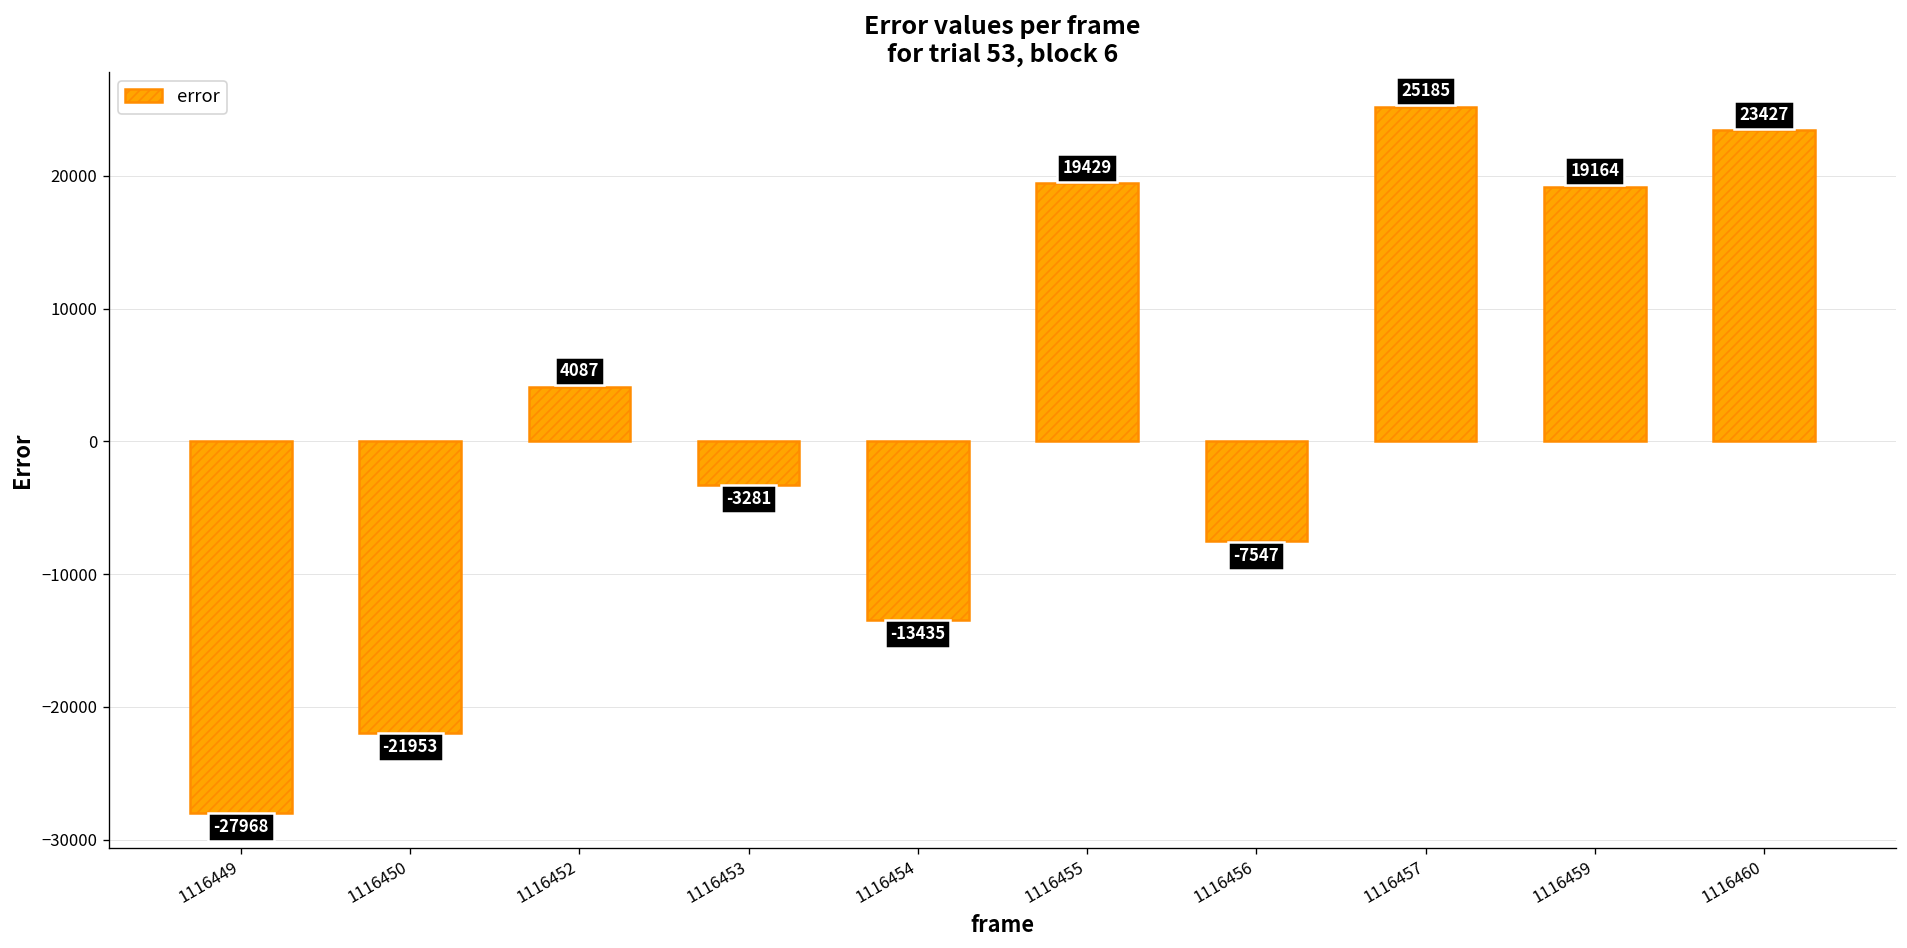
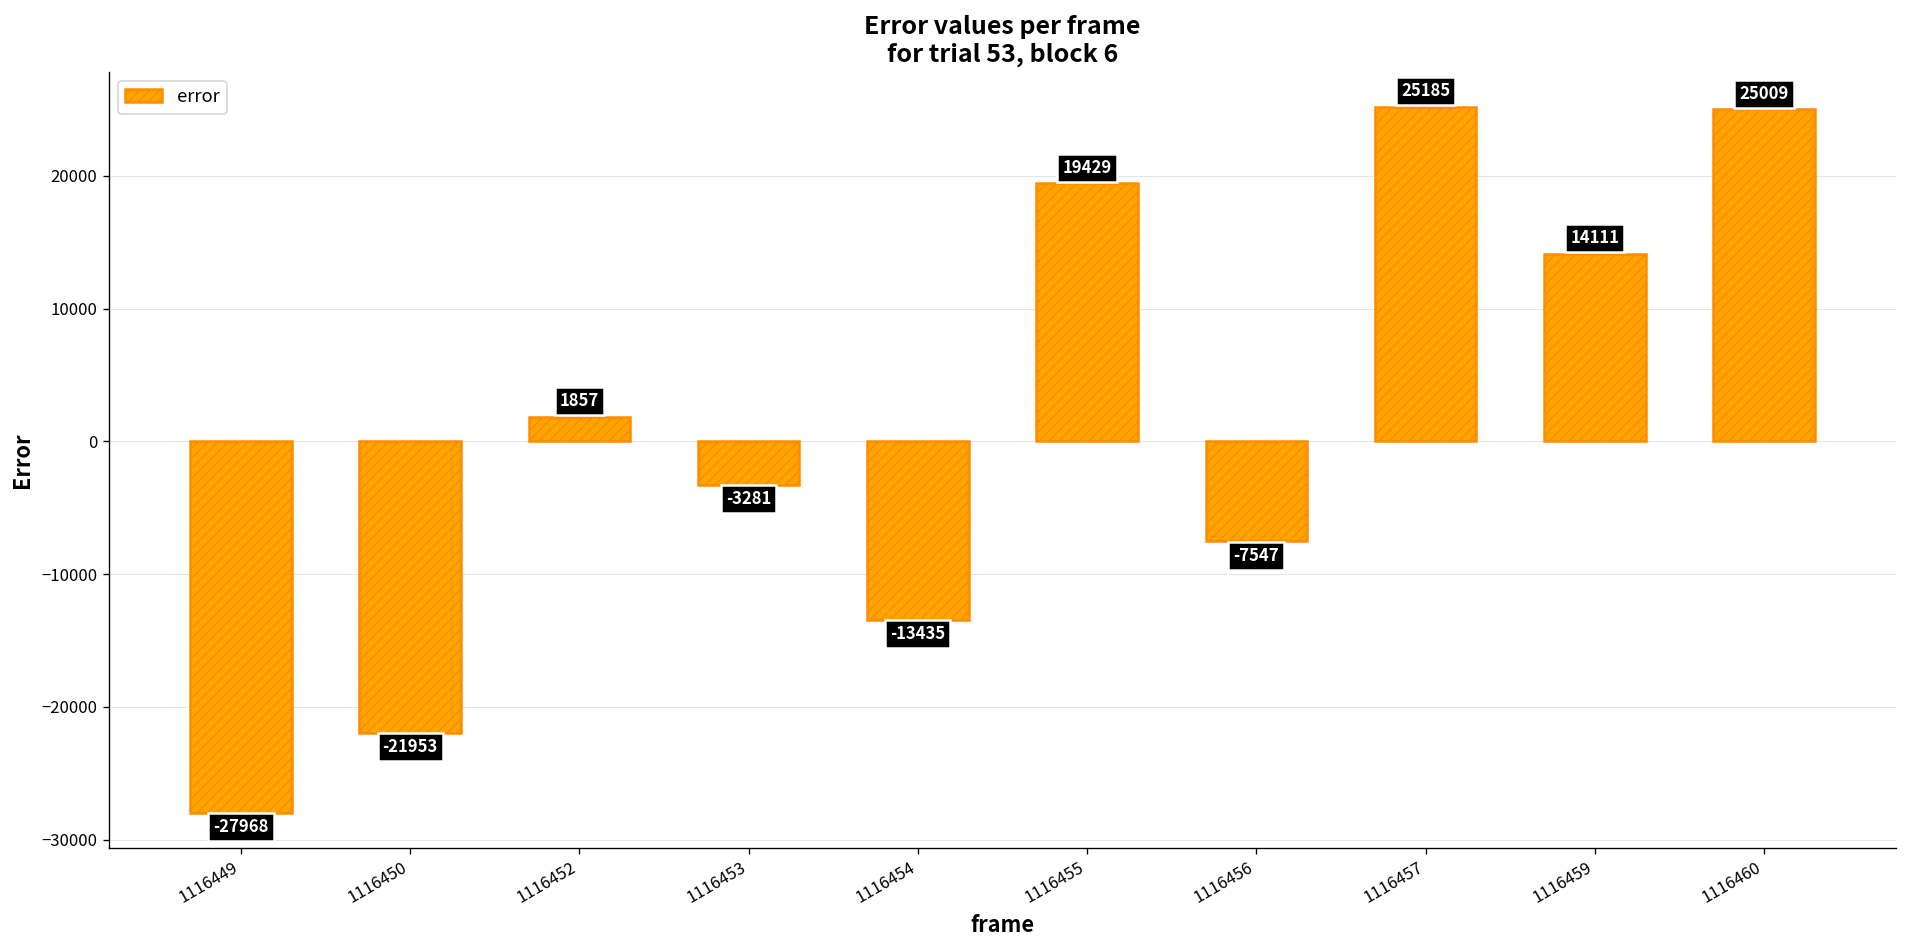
1116452: 4087 -> 1857
1116459: 19164 -> 14111
1116460: 23427 -> 25009
